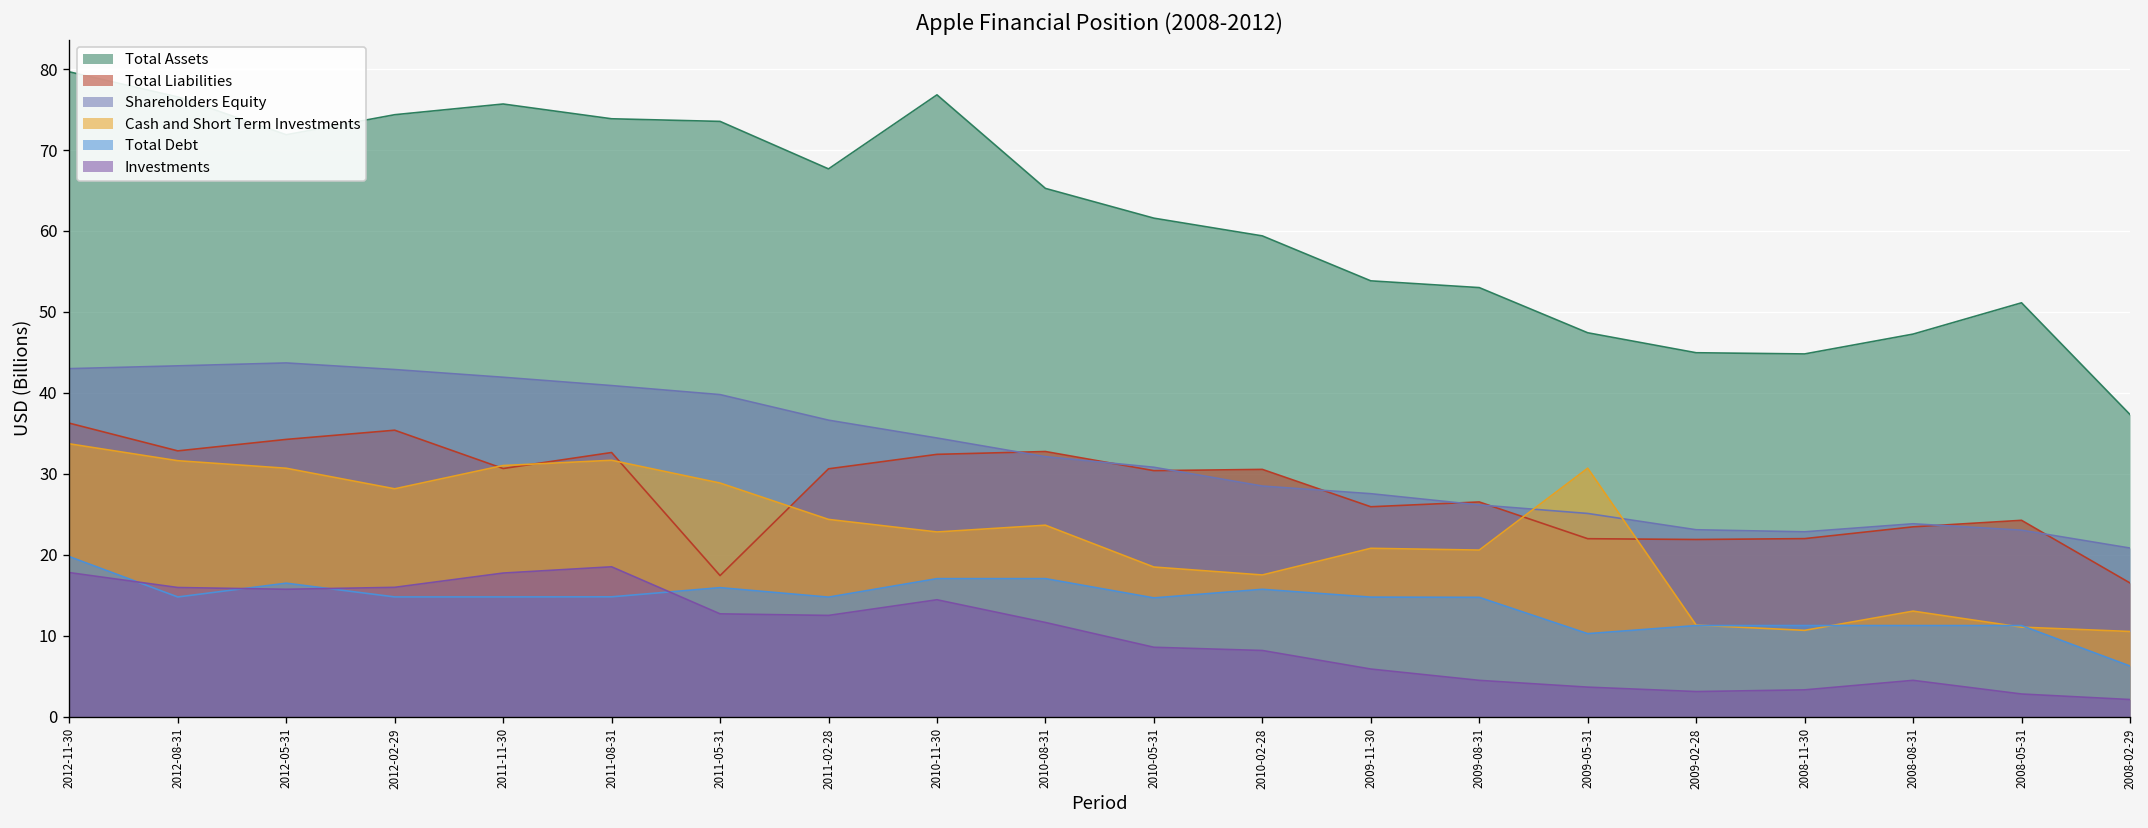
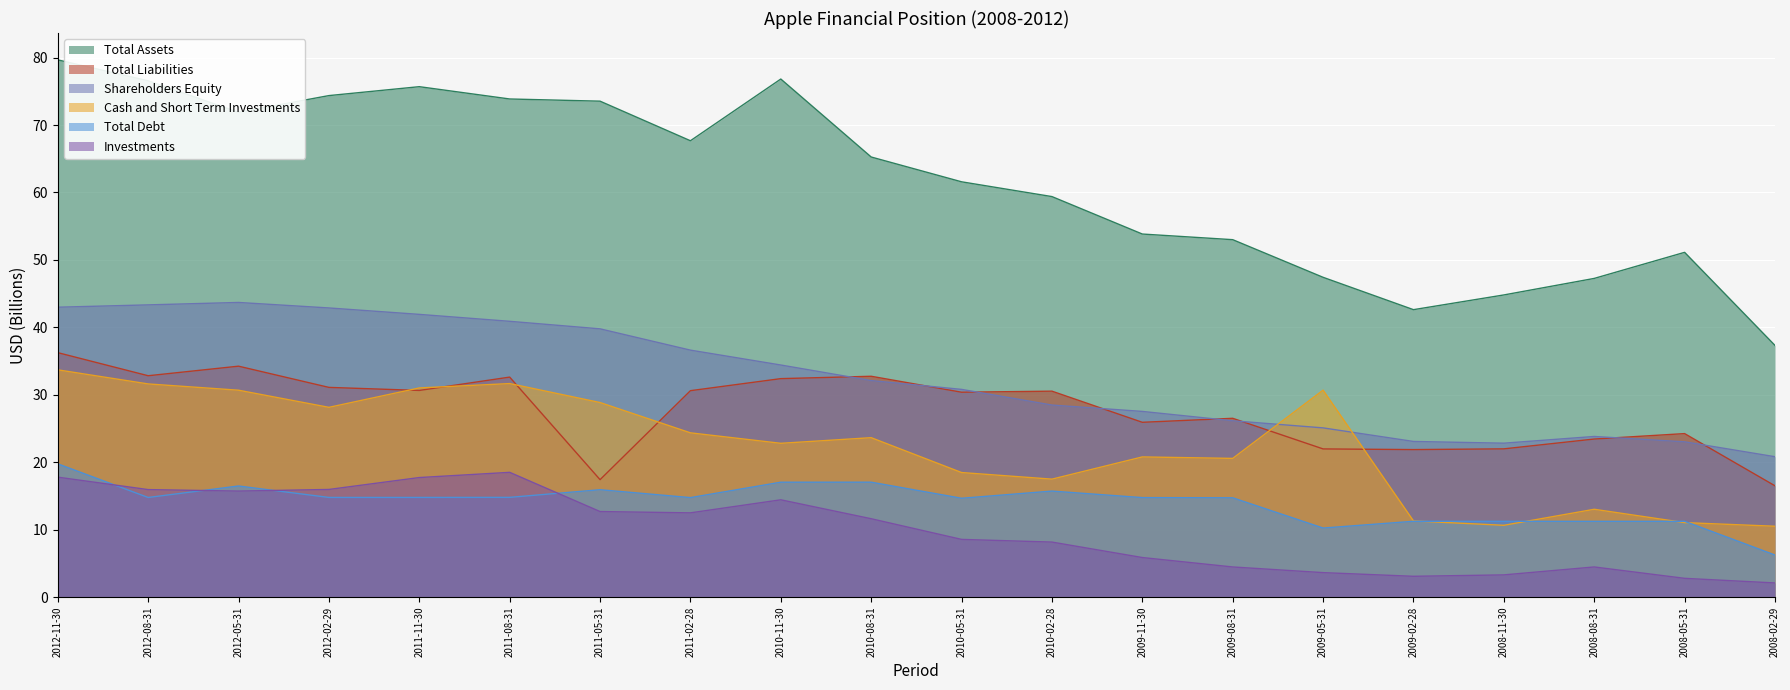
Total Liabilities, 2012-02-29: 35 -> 31
Total Assets, 2009-02-28: 45 -> 43
